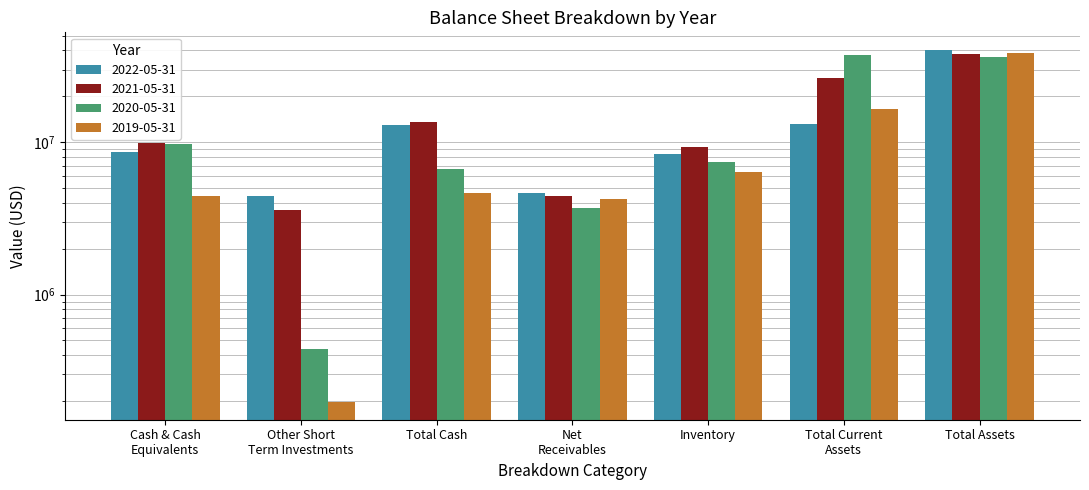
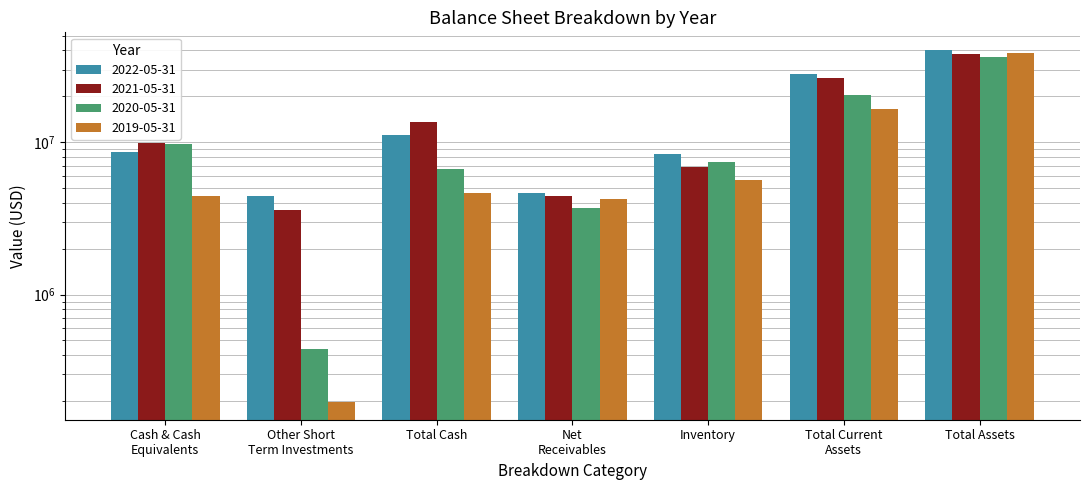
2022-05-31, Total Cash: 13000000 -> 11000000
2021-05-31, Inventory: 9000000 -> 7000000
2019-05-31, Inventory: 6400000 -> 5600000
2022-05-31, Total Current Assets: 13000000 -> 28000000
2020-05-31, Total Current Assets: 37000000 -> 21000000
